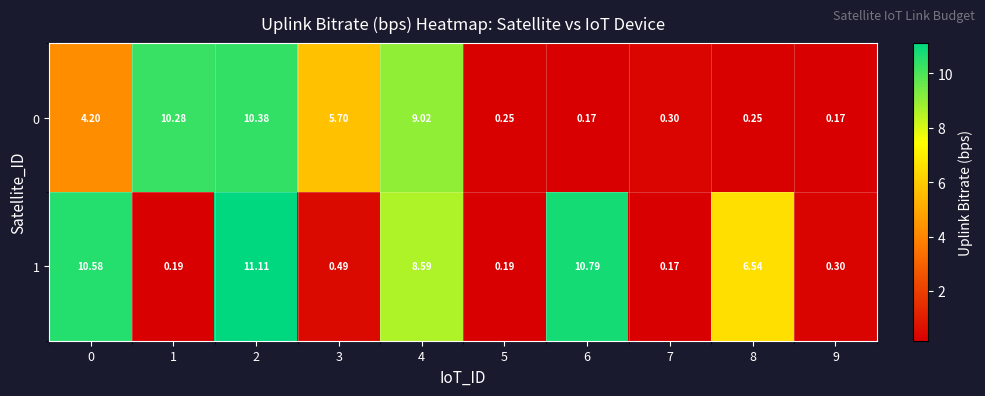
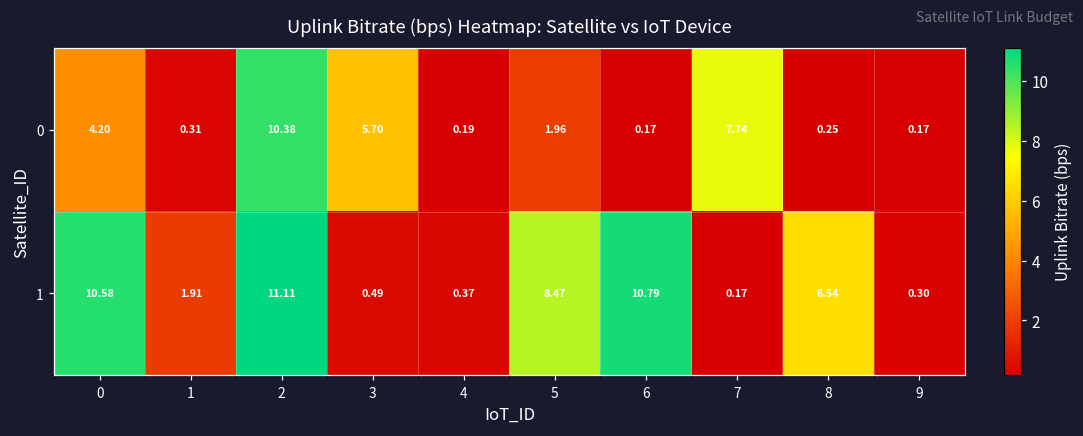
0, 1: 10.28 -> 0.31
0, 4: 9.02 -> 0.19
0, 5: 0.25 -> 1.96
0, 7: 0.30 -> 7.74
1, 1: 0.19 -> 1.91
1, 4: 8.59 -> 0.37
1, 5: 0.19 -> 8.47
